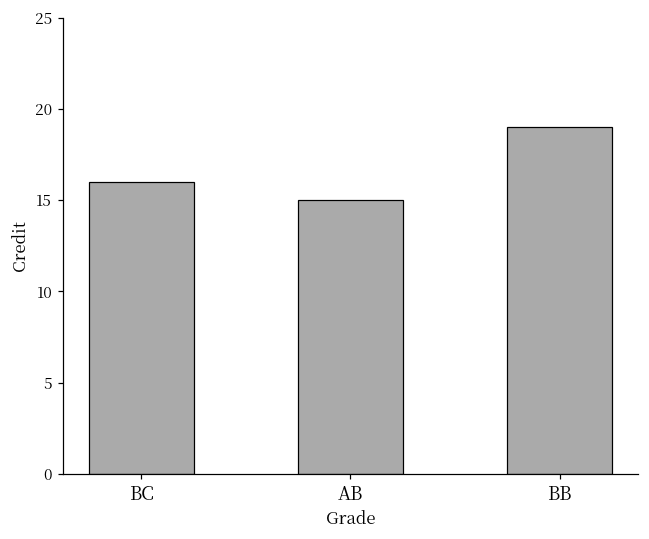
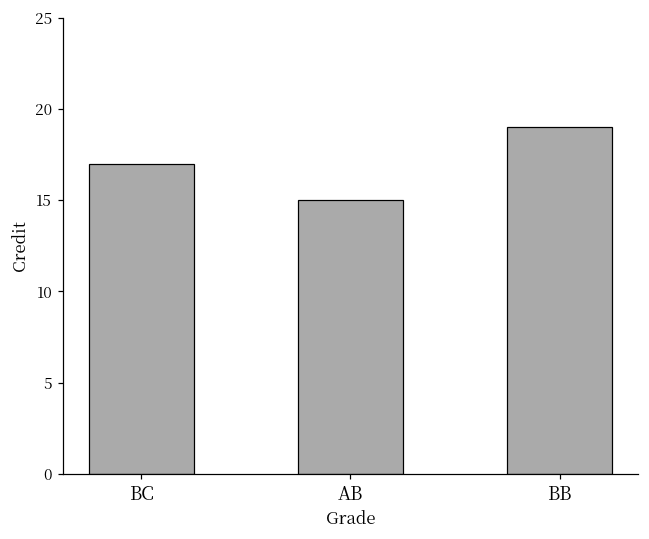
BC: 16 -> 17
